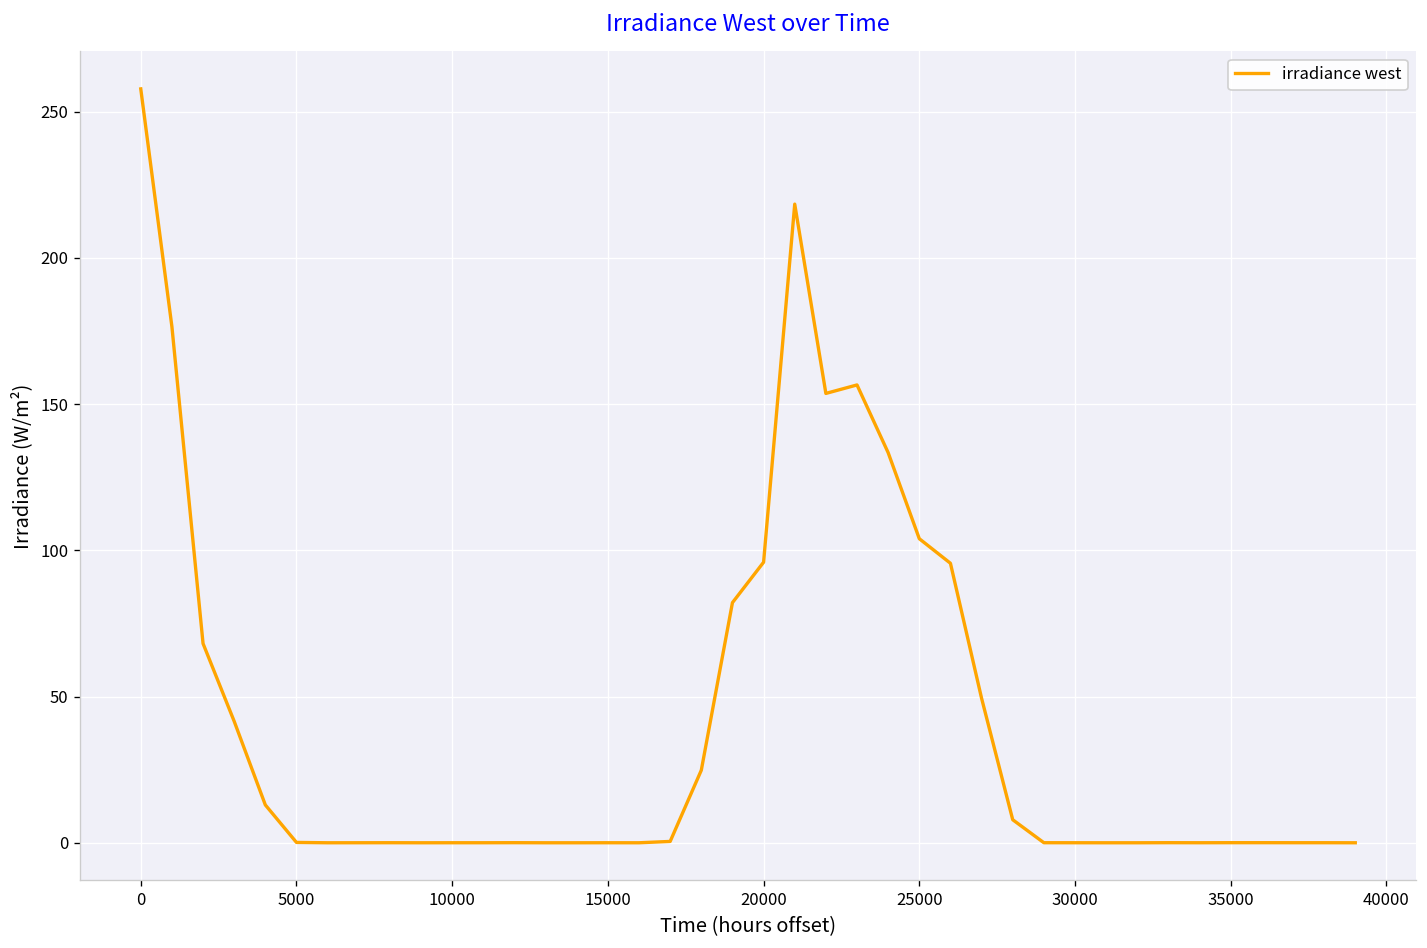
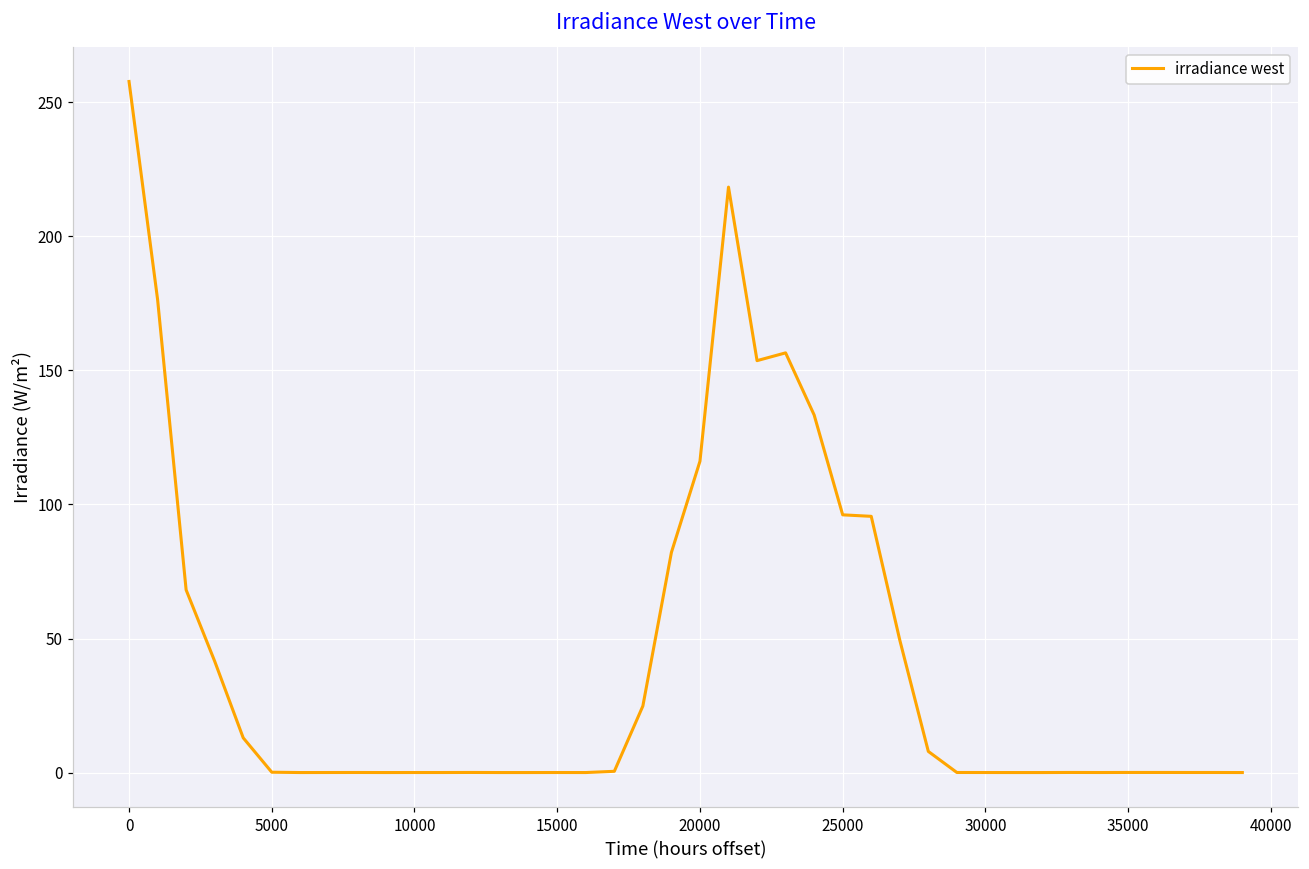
20000: 96 -> 116
25000: 104 -> 96
